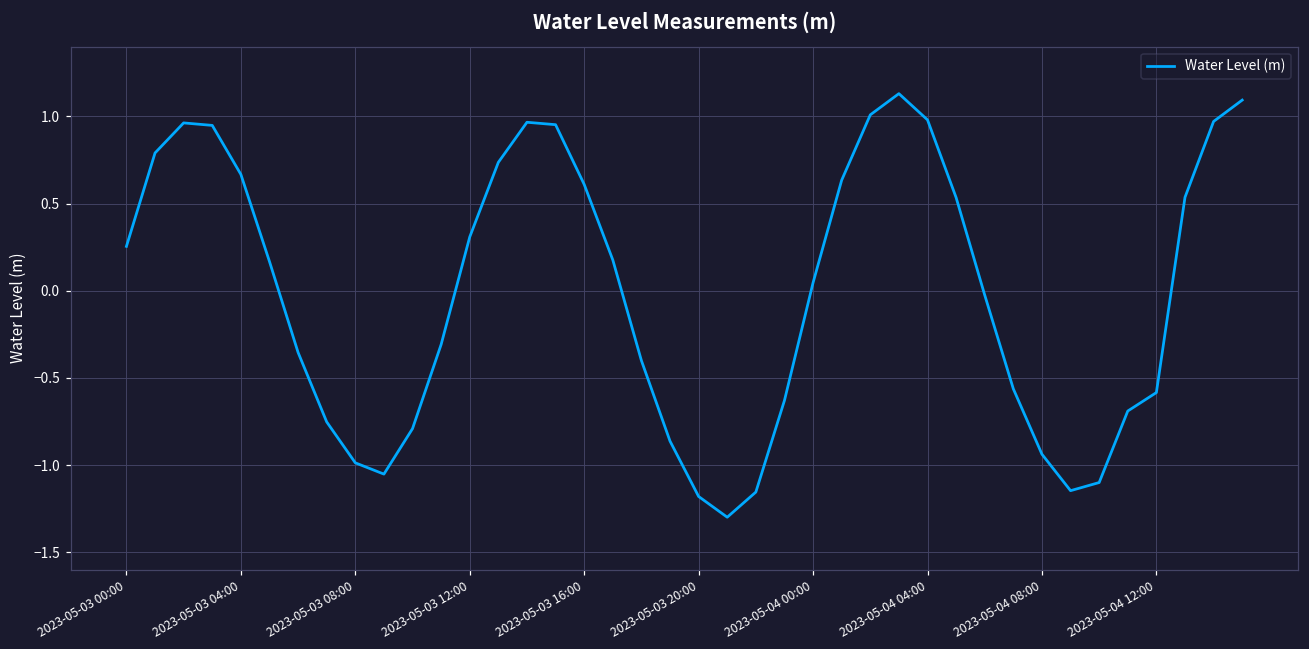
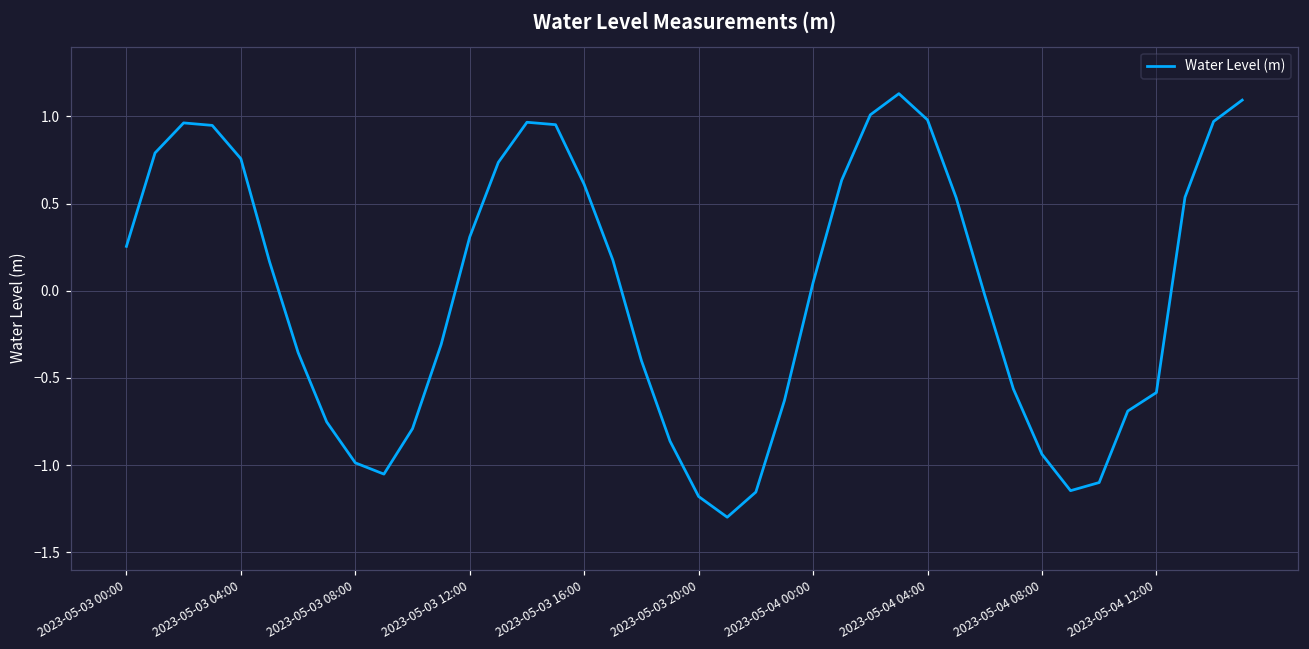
2023-05-03 04:00: 0.67 -> 0.76
